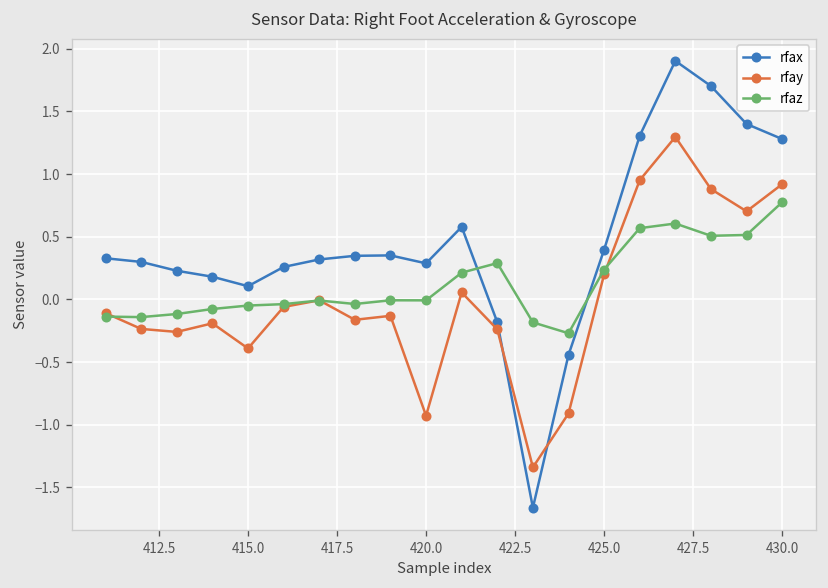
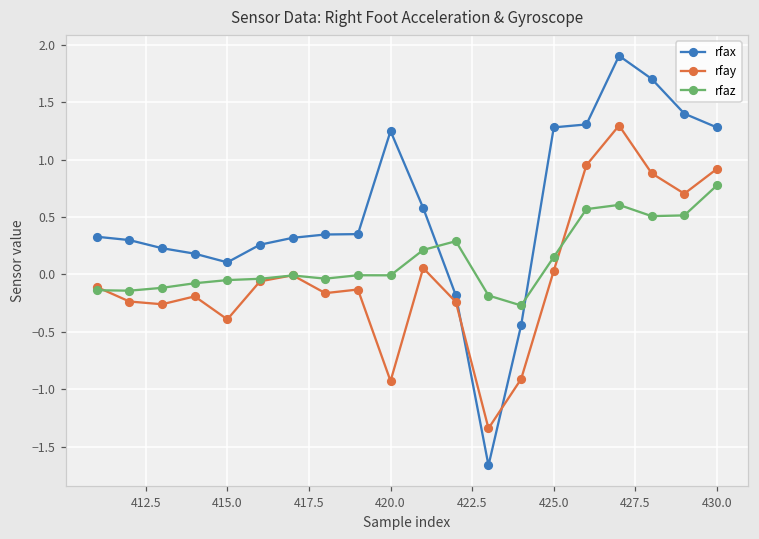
rfax, 420.0: 0.29 -> 1.25
rfax, 425.0: 0.40 -> 1.28
rfay, 425.0: 0.20 -> 0.03
rfaz, 425.0: 0.24 -> 0.15
